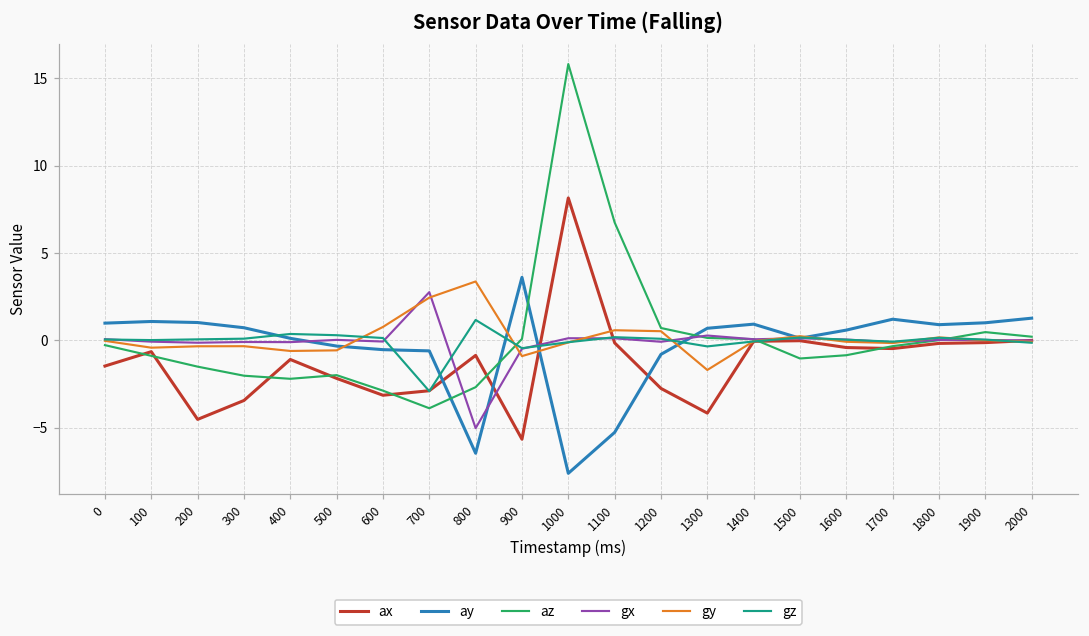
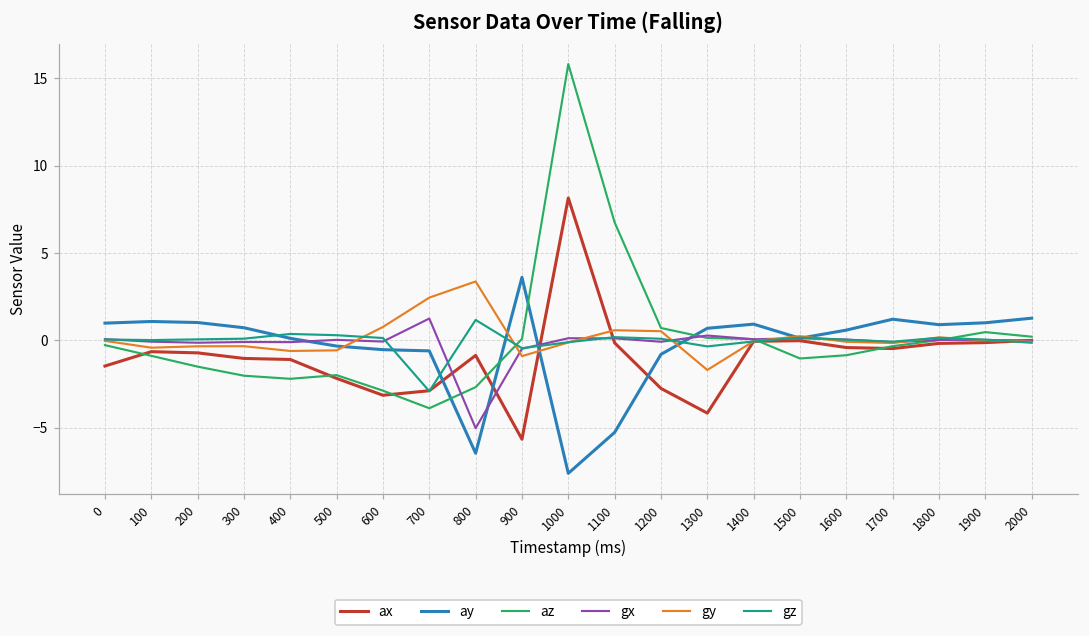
ax, 200: -4.5 -> -0.7
ax, 300: -3.4 -> -1.0
gx, 700: 2.8 -> 1.2
